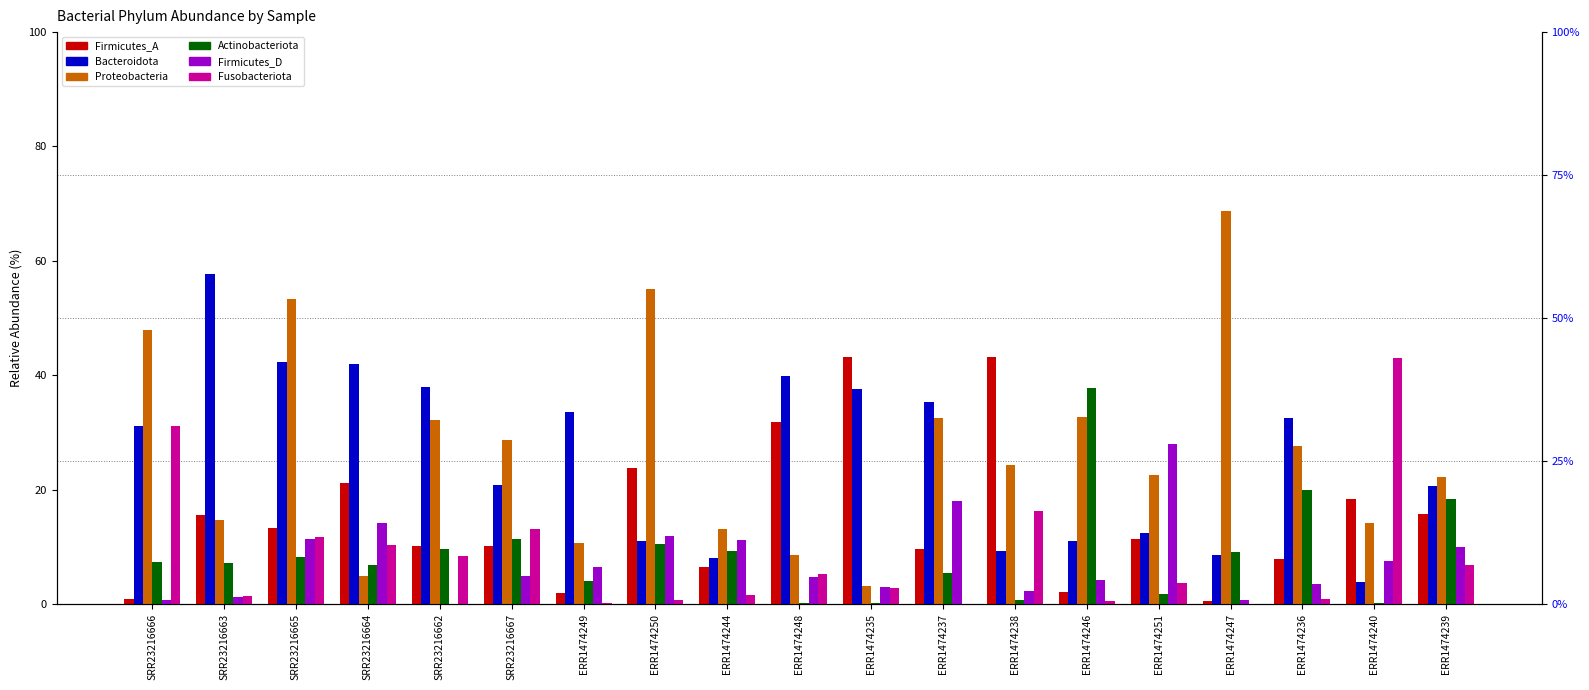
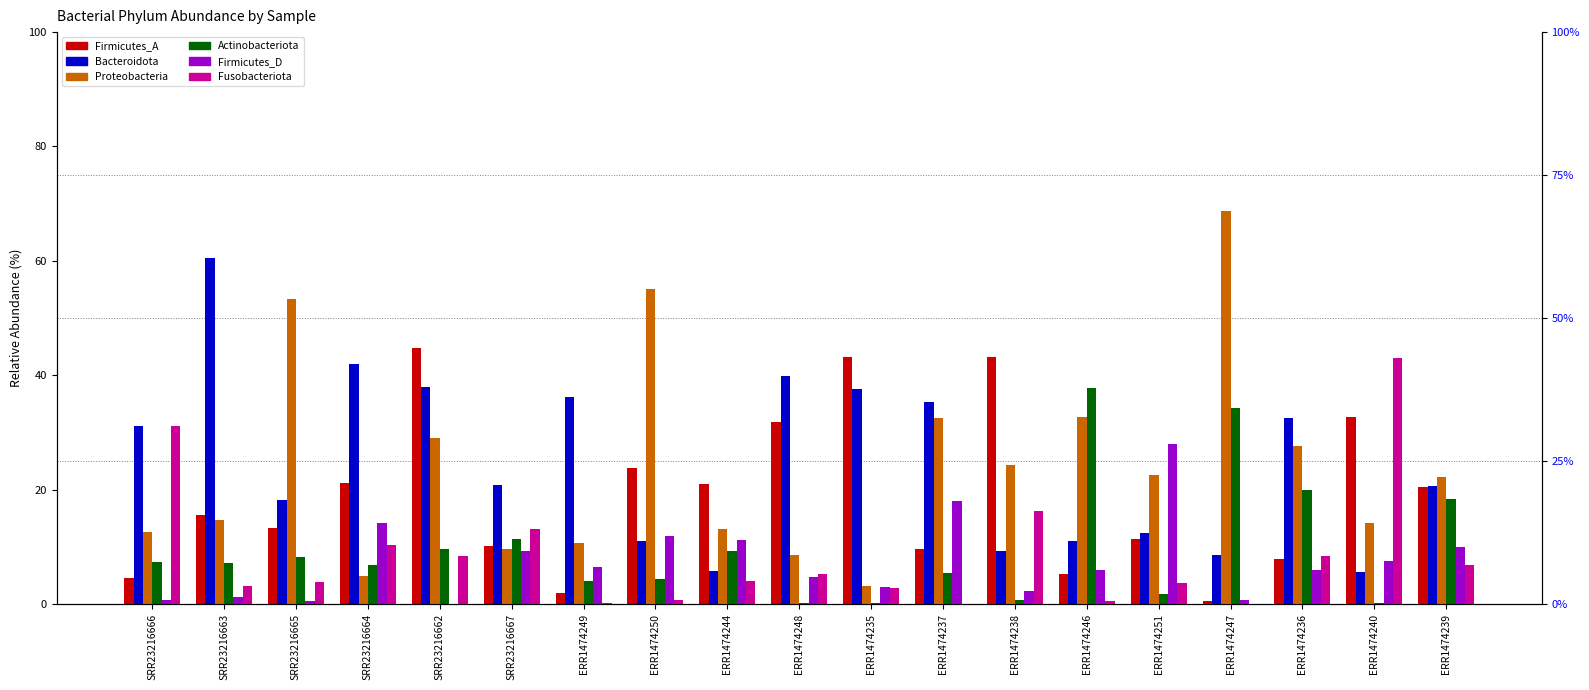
Firmicutes_A, SRR23216666: 1 -> 5
Proteobacteria, SRR23216666: 48 -> 13
Bacteroidota, SRR23216663: 58 -> 60
Fusobacteriota, SRR23216663: 1 -> 3
Bacteroidota, SRR23216665: 42 -> 18
Firmicutes_D, SRR23216665: 11 -> 1
Fusobacteriota, SRR23216665: 12 -> 4
Firmicutes_A, SRR23216662: 10 -> 45
Proteobacteria, SRR23216662: 32 -> 29
Proteobacteria, SRR23216667: 29 -> 10
Firmicutes_D, SRR23216667: 5 -> 9
Bacteroidota, ERR1474249: 34 -> 36
Actinobacteriota, ERR1474250: 11 -> 4
Firmicutes_A, ERR1474244: 7 -> 21
Bacteroidota, ERR1474244: 8 -> 6
Fusobacteriota, ERR1474244: 2 -> 4
Firmicutes_A, ERR1474246: 2 -> 5
Firmicutes_D, ERR1474246: 4 -> 6
Actinobacteriota, ERR1474247: 9 -> 34
Firmicutes_D, ERR1474236: 4 -> 6
Fusobacteriota, ERR1474236: 1 -> 8
Firmicutes_A, ERR1474240: 18 -> 33
Bacteroidota, ERR1474240: 4 -> 6
Firmicutes_A, ERR1474239: 16 -> 20
